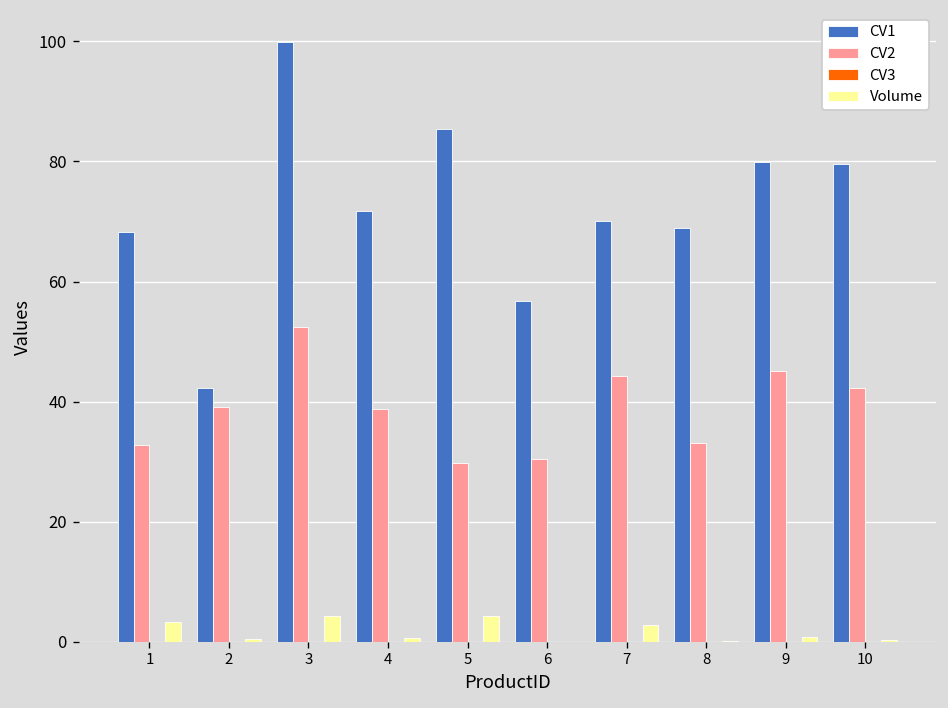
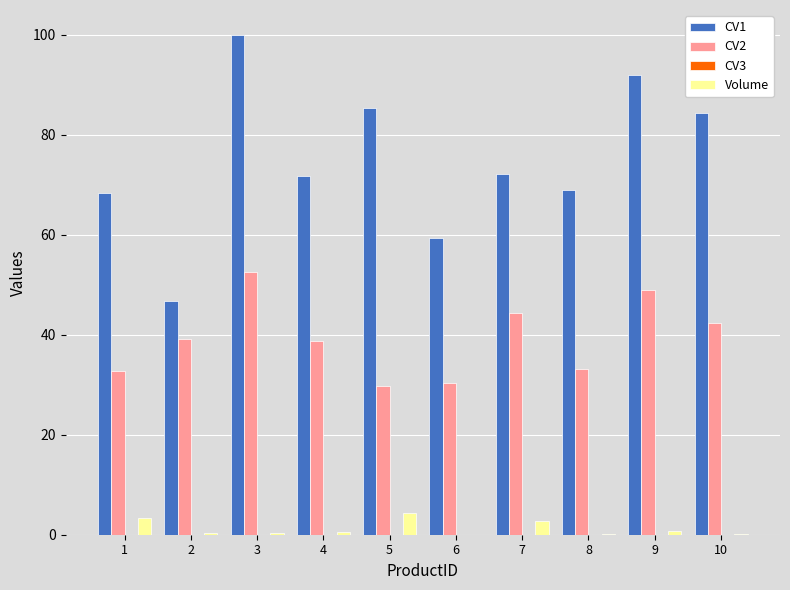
CV1, 2: 42 -> 47
Volume, 3: 4 -> 0
CV1, 6: 57 -> 59
CV1, 7: 70 -> 72
CV1, 9: 80 -> 92
CV2, 9: 45 -> 49
CV1, 10: 80 -> 84
